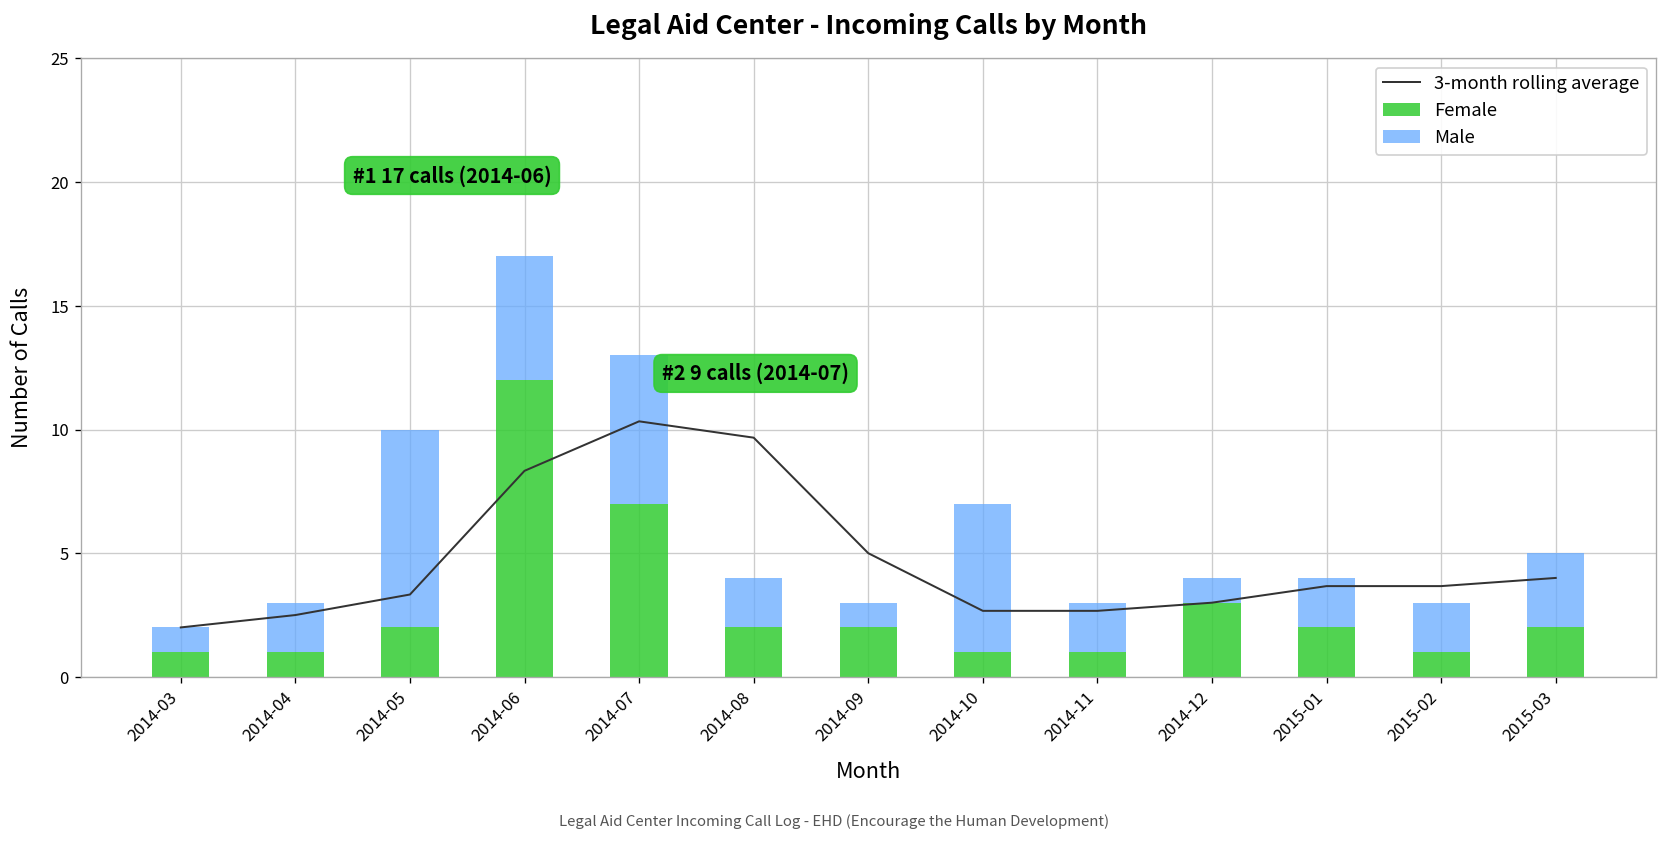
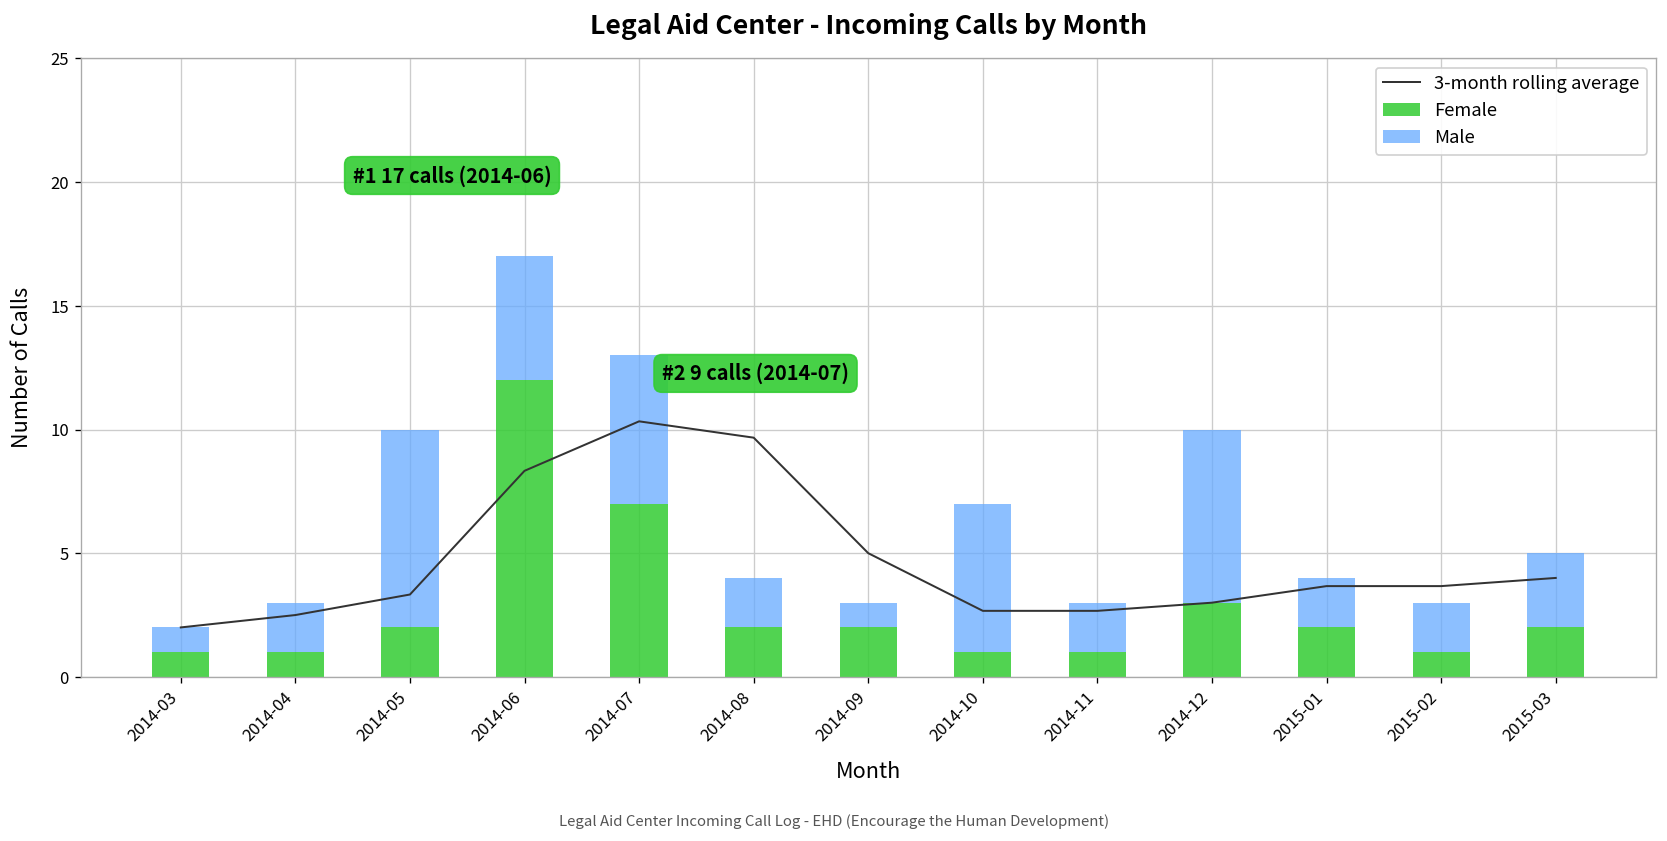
Male, 2014-12: 1 -> 7
